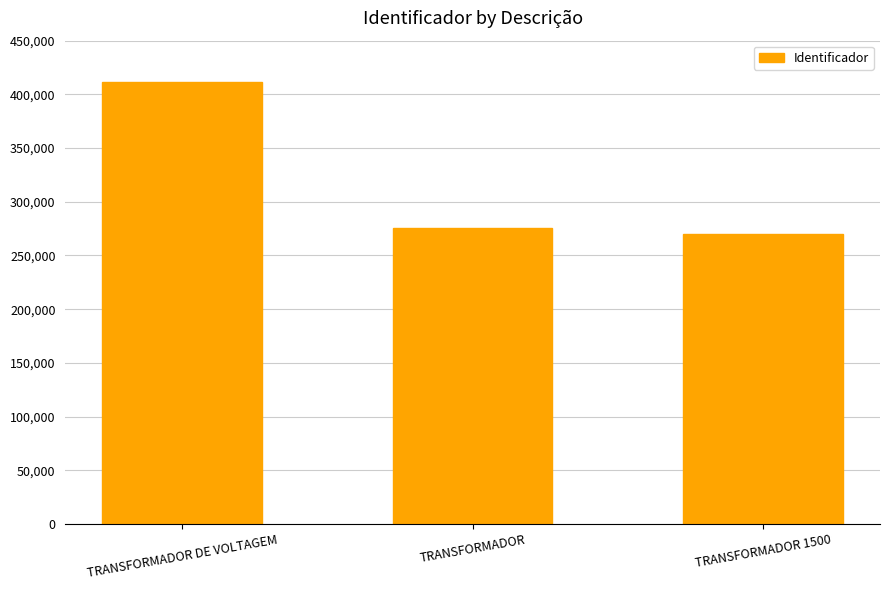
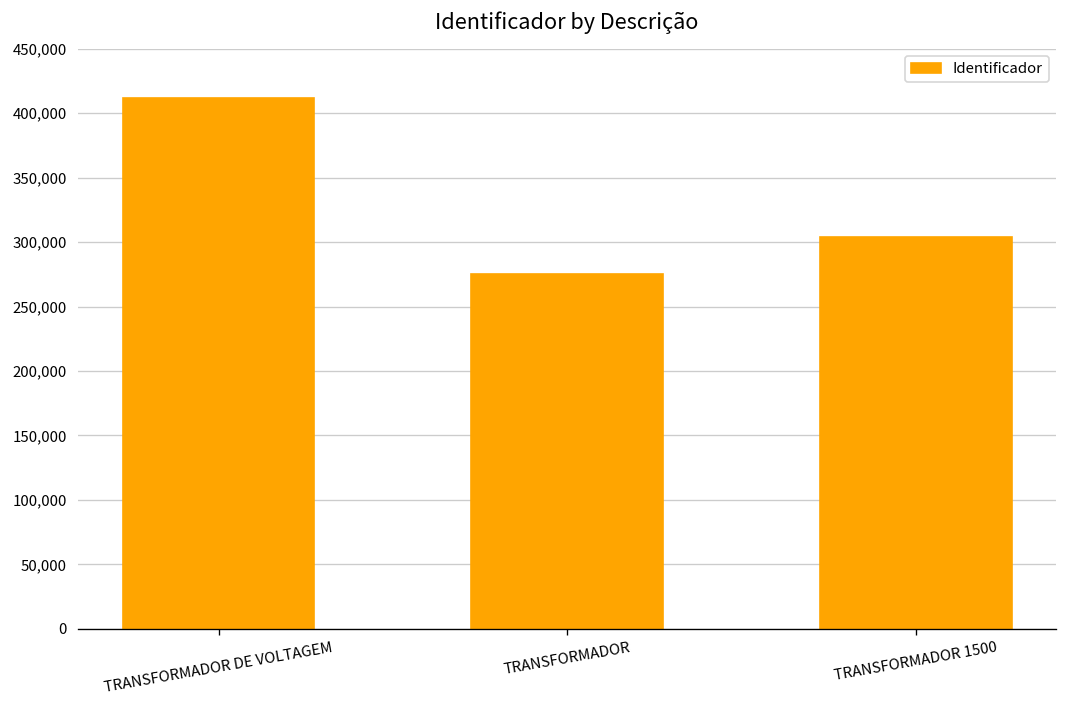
TRANSFORMADOR 1500: 270,000 -> 304,000
